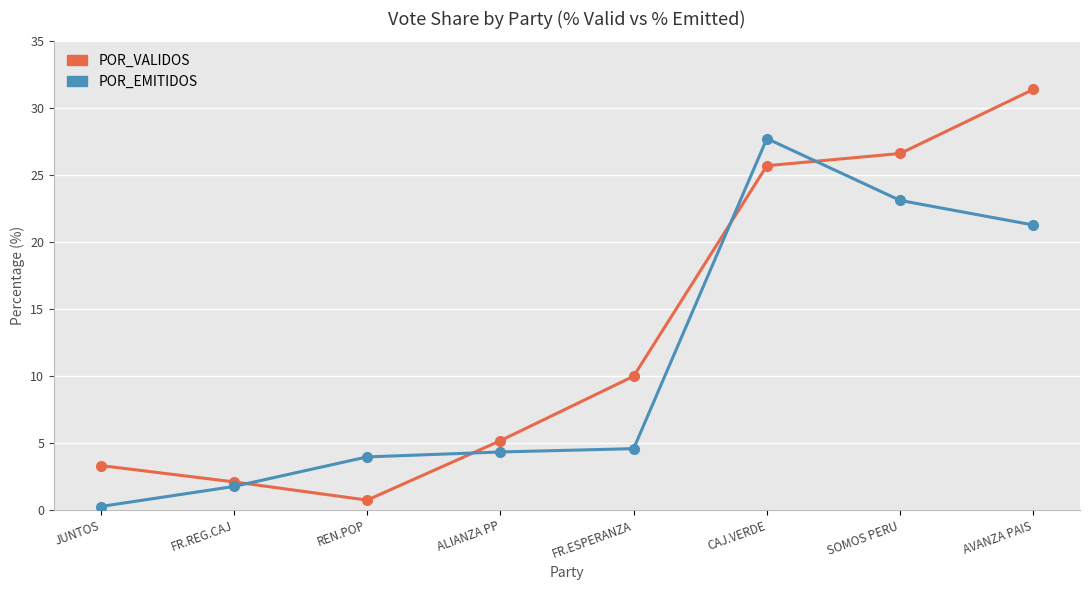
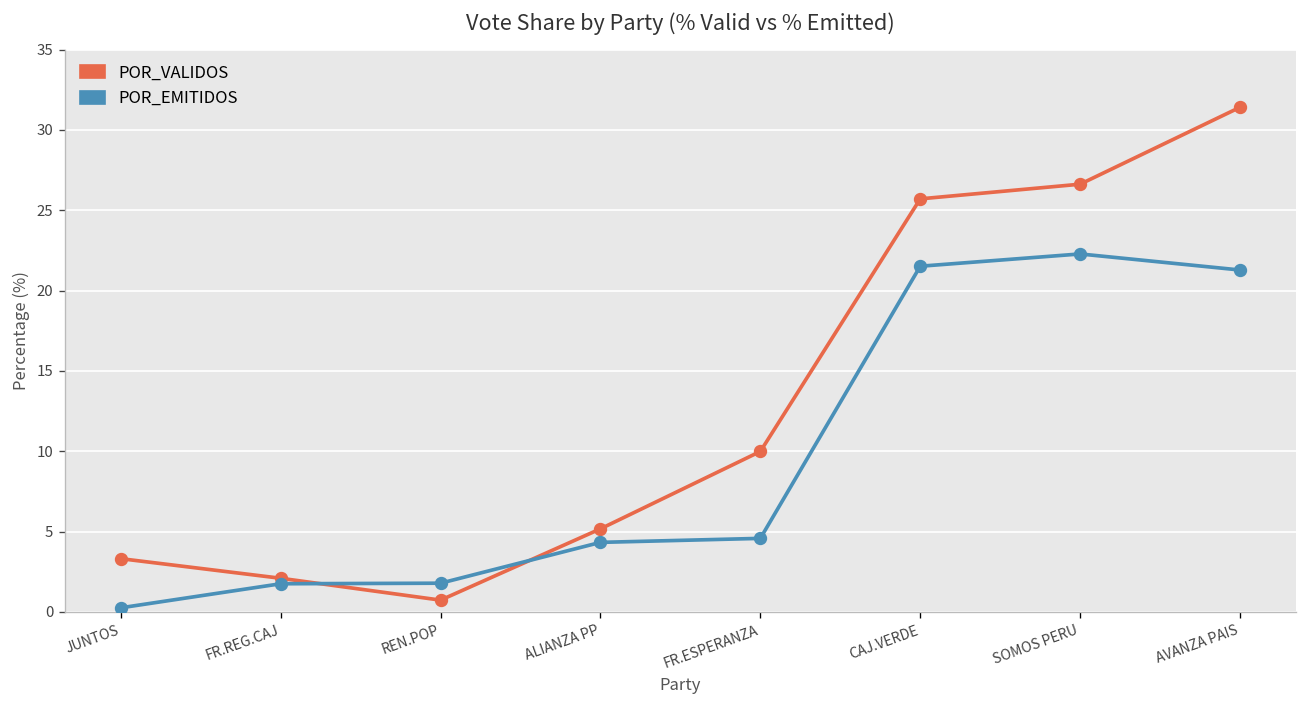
POR_EMITIDOS, REN.POP: 4.0 -> 1.8
POR_EMITIDOS, CAJ.VERDE: 27.7 -> 21.5
POR_EMITIDOS, SOMOS PERU: 23.1 -> 22.3
